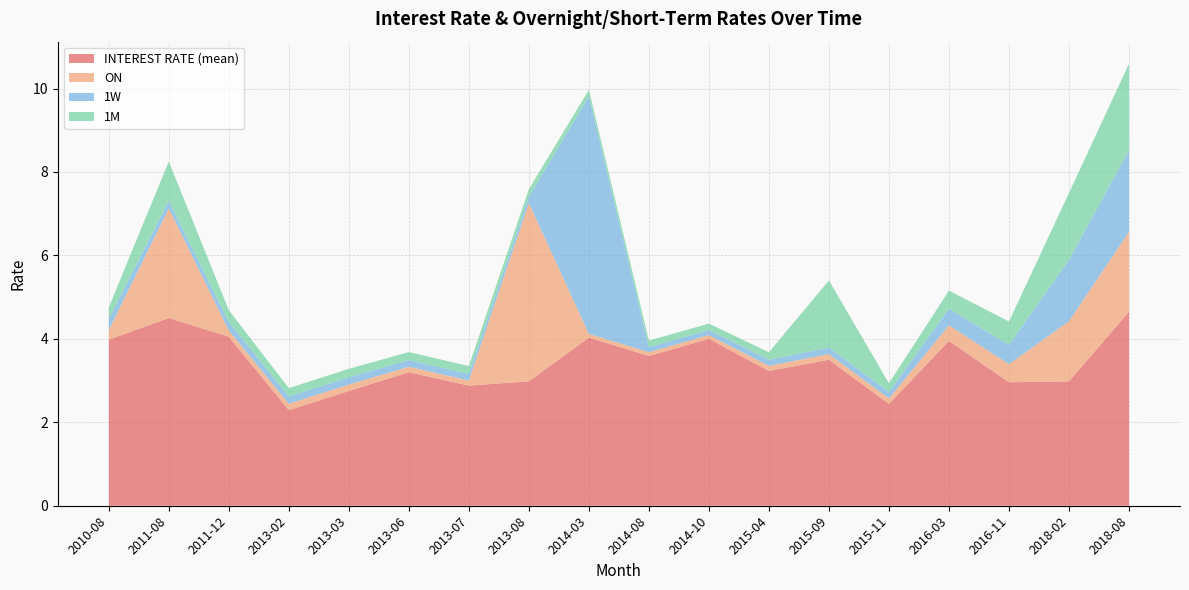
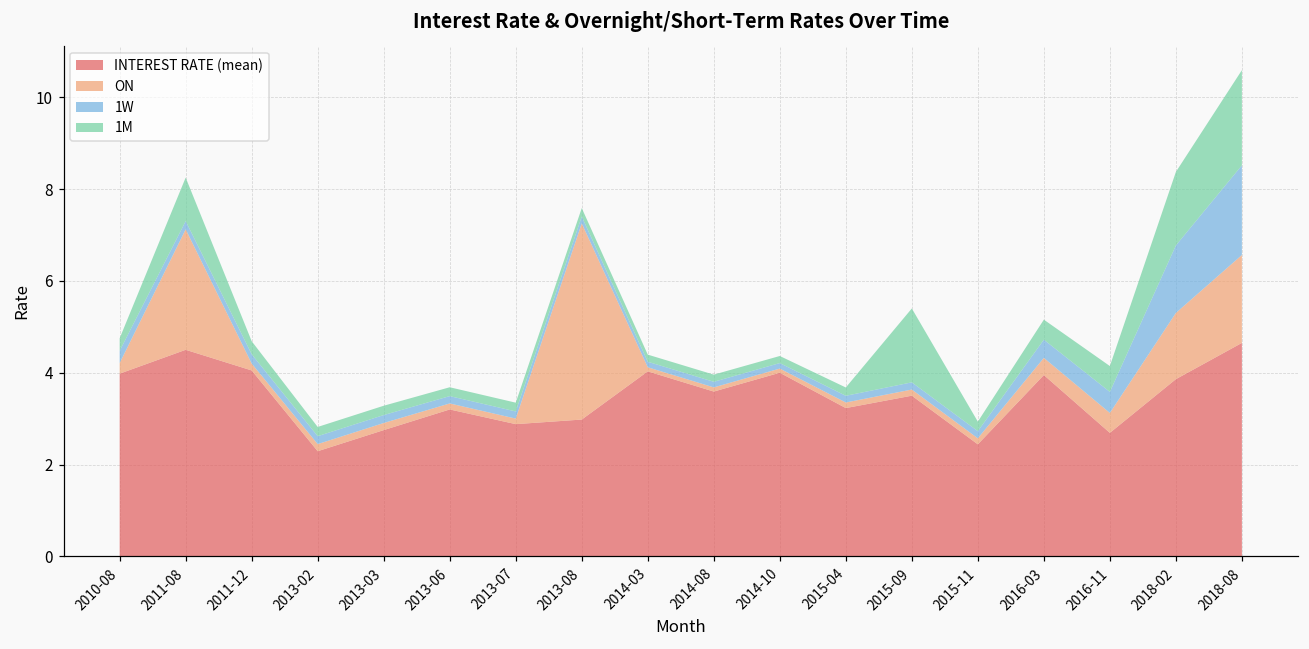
1W, 2014-03: 5.7 -> 0.1
INTEREST RATE (mean), 2016-11: 3.0 -> 2.7
INTEREST RATE (mean), 2018-02: 3.0 -> 3.9
